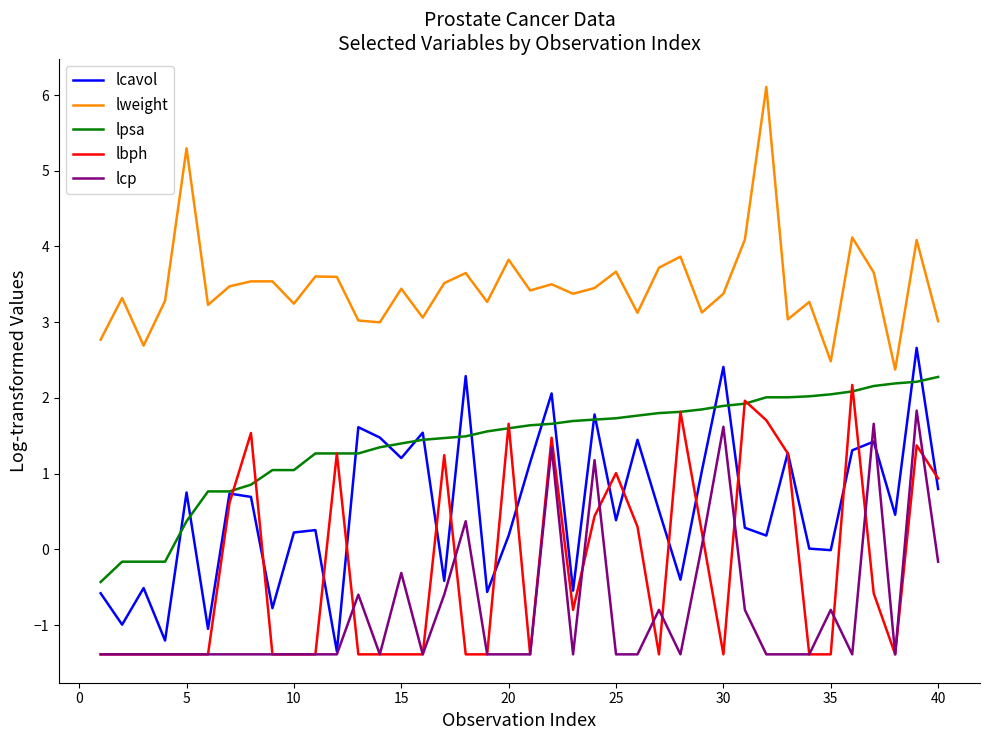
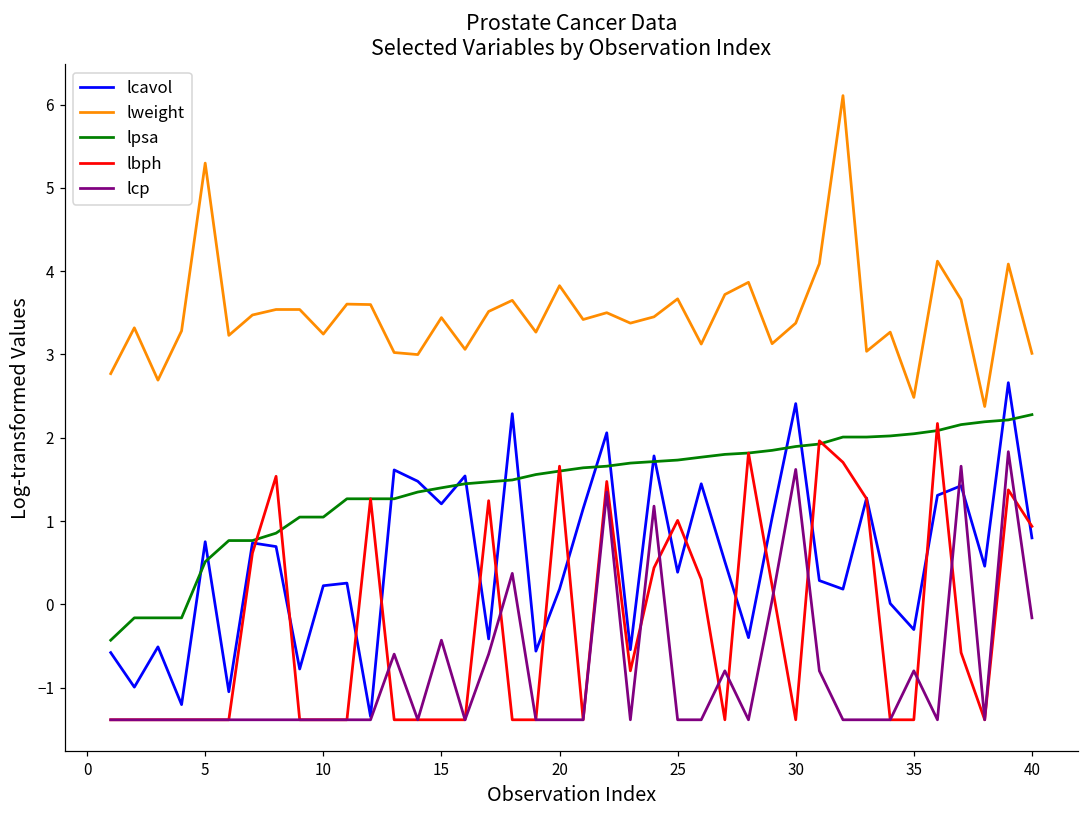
lpsa, 5: 0.4 -> 0.5
lcp, 15: -0.3 -> -0.4
lcavol, 35: 0.0 -> -0.3
